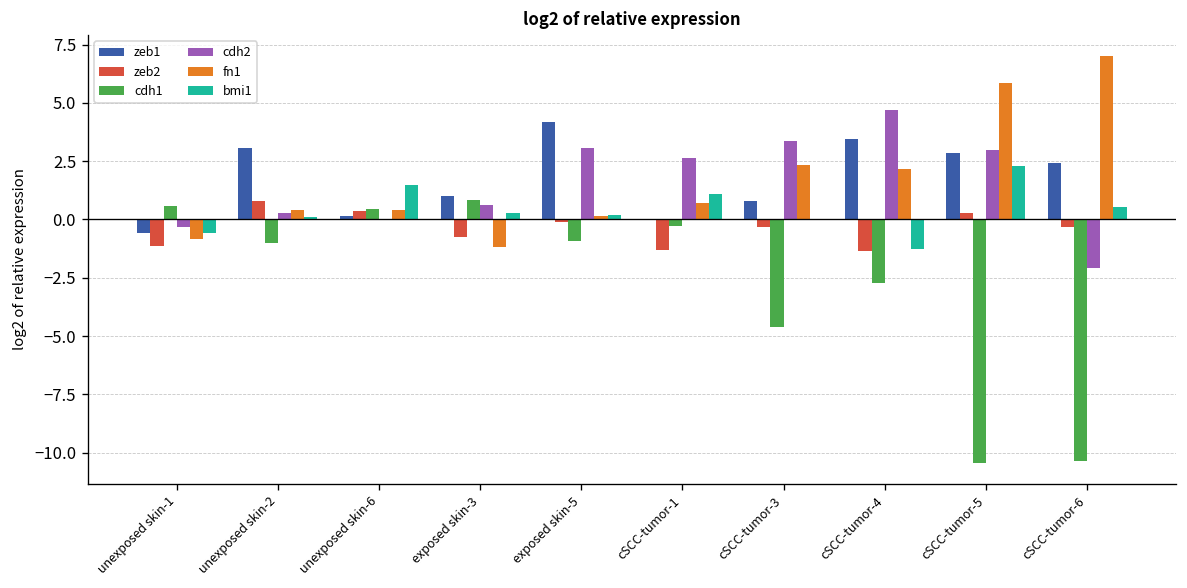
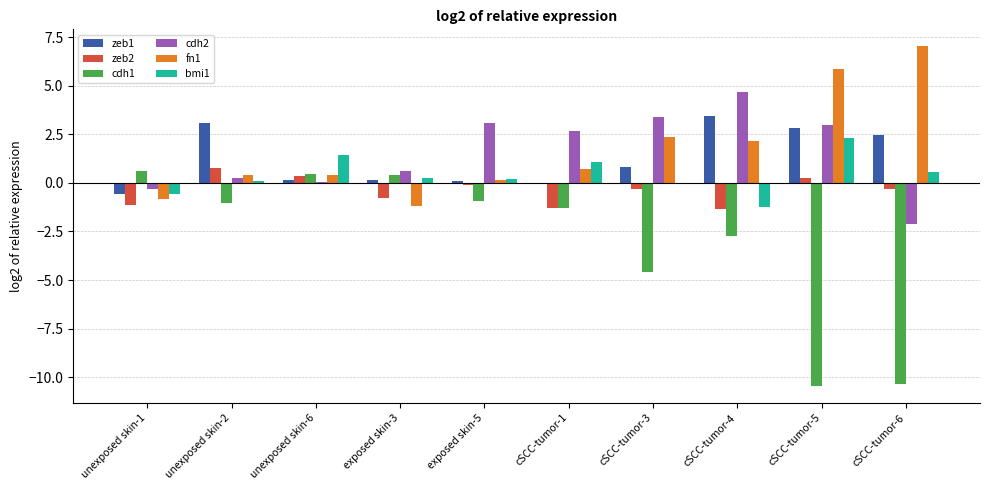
zeb1, exposed skin-3: 1.0 -> 0.1
cdh1, exposed skin-3: 0.8 -> 0.4
zeb1, exposed skin-5: 4.2 -> 0.1
cdh1, cSCC-tumor-1: -0.3 -> -1.3
